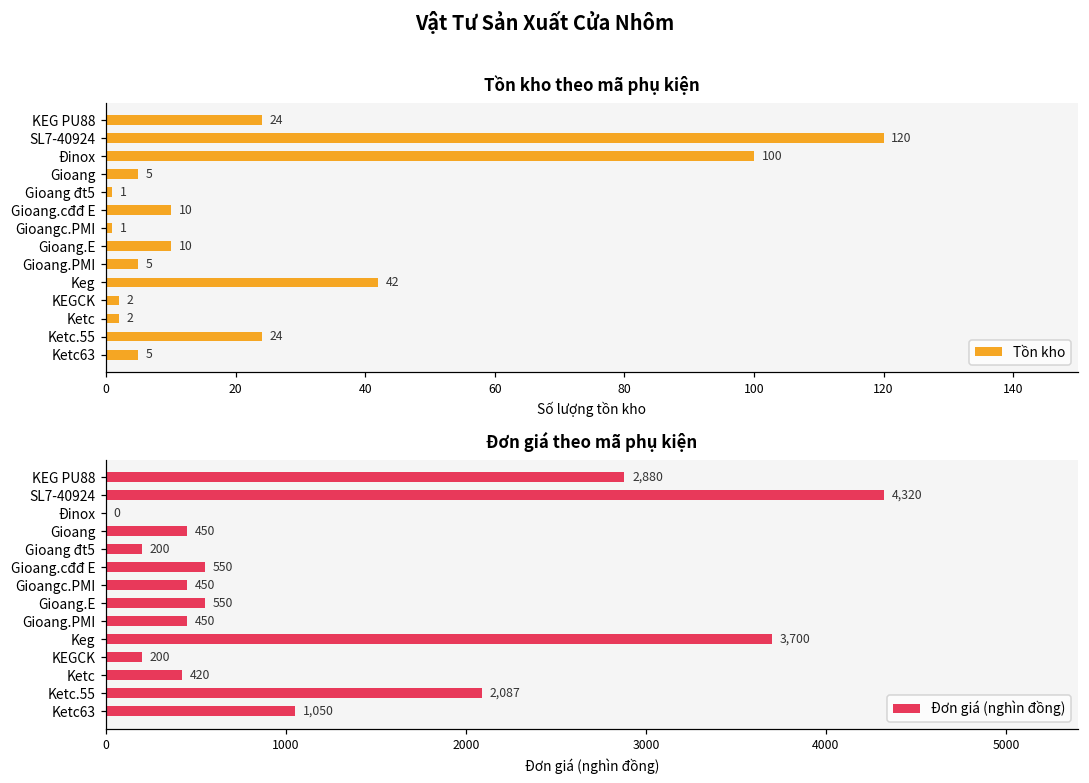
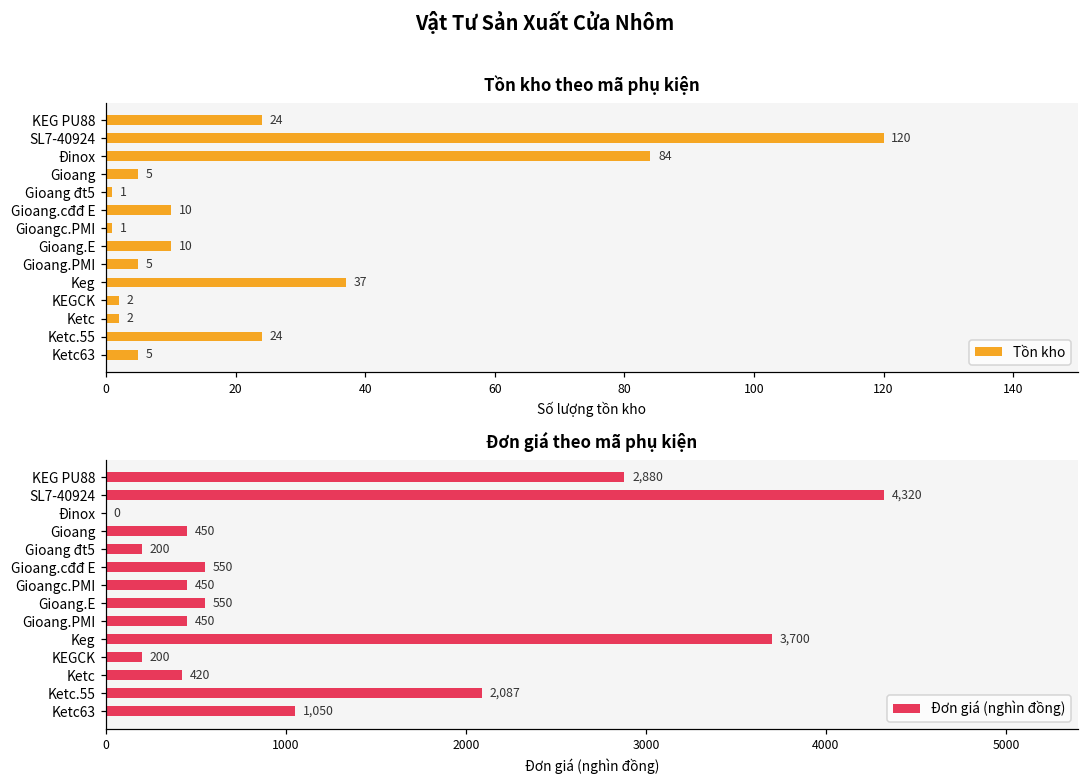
Tồn kho theo mã phụ kiện, Đinox: 100 -> 84
Tồn kho theo mã phụ kiện, Keg: 42 -> 37
